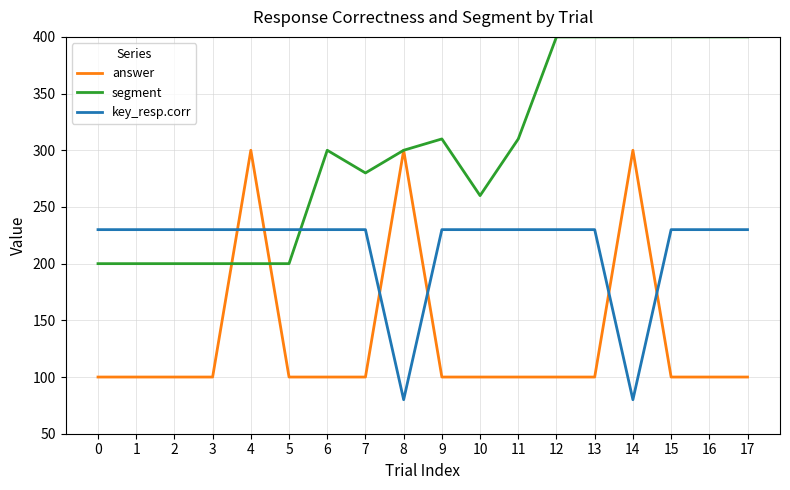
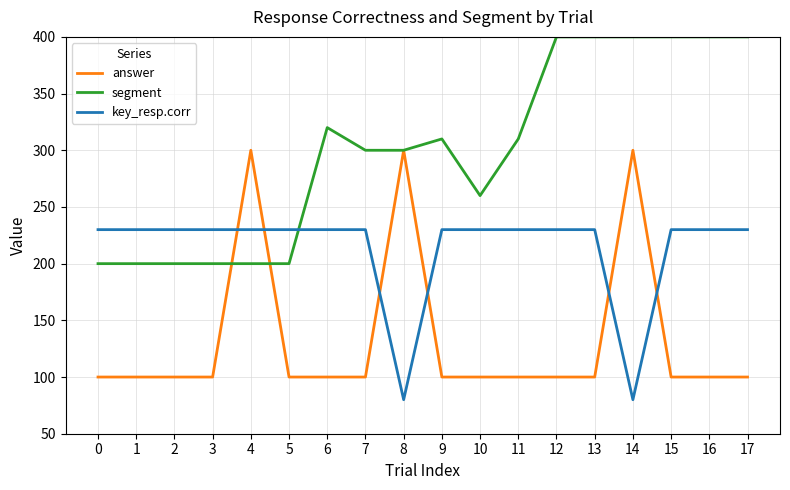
segment, 6: 300 -> 320
segment, 7: 280 -> 300
